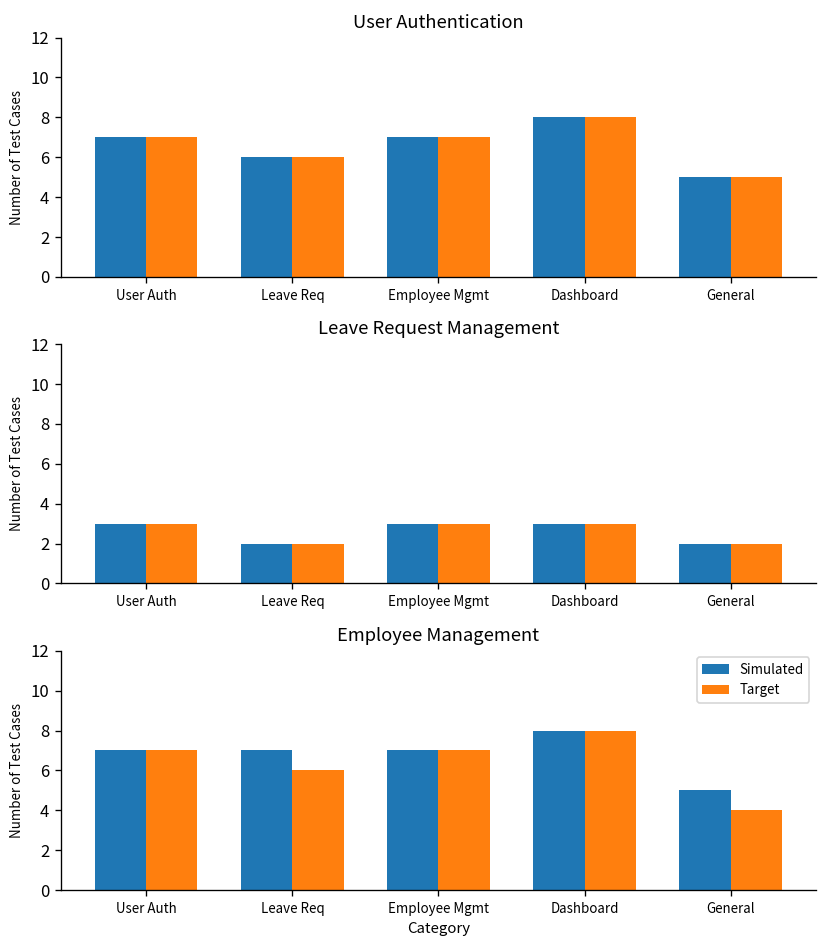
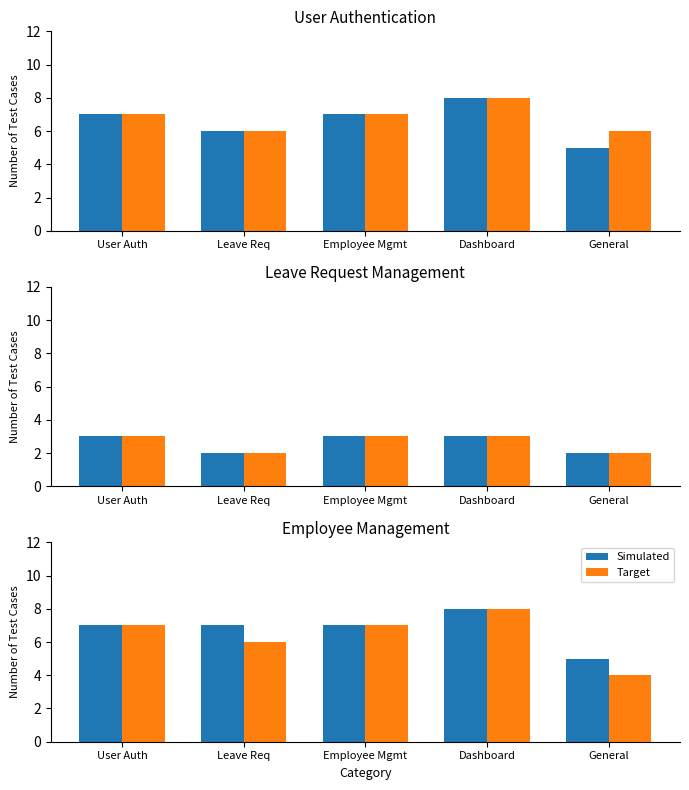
User Authentication, Target, General: 5 -> 6
